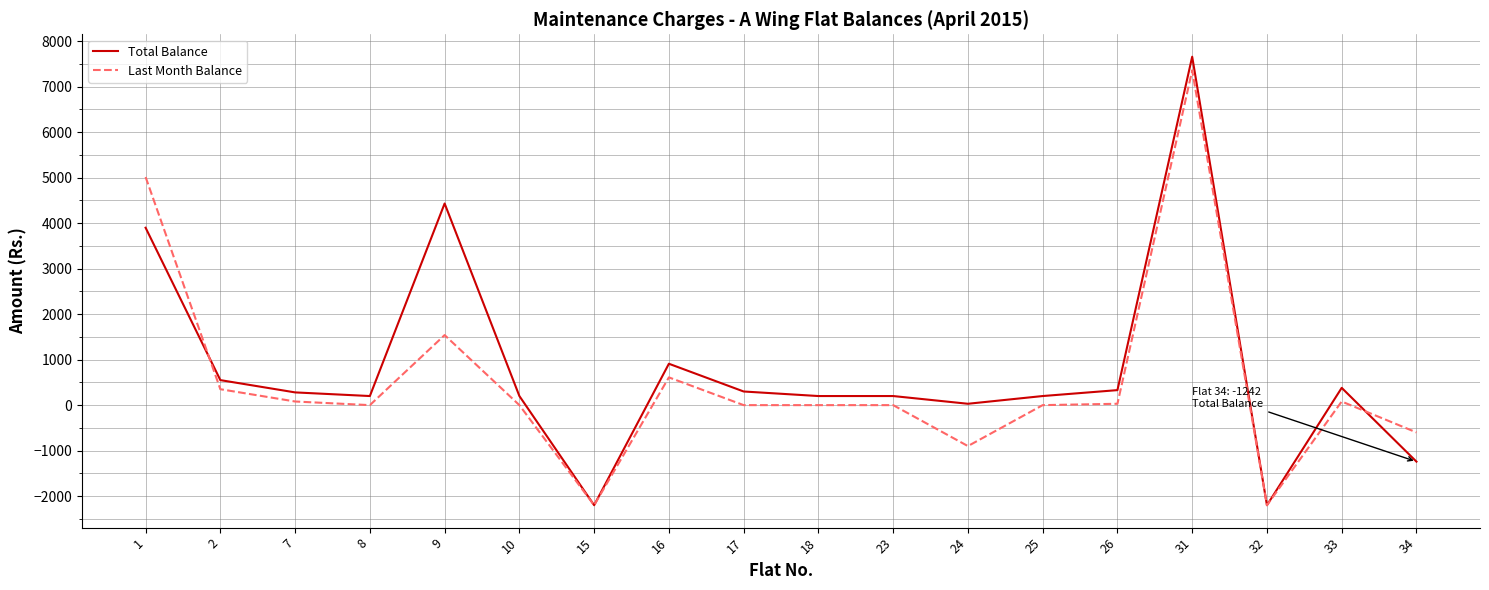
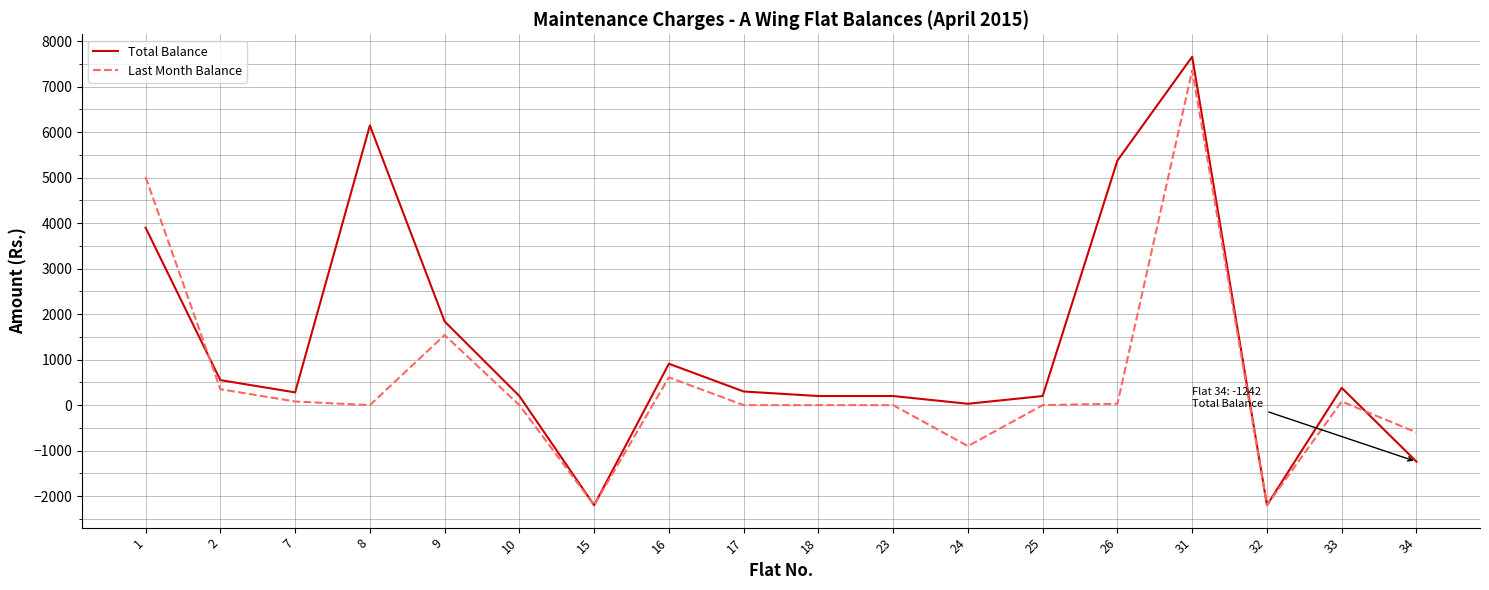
Total Balance, 8: 200 -> 6100
Total Balance, 9: 4400 -> 1800
Total Balance, 26: 300 -> 5400
